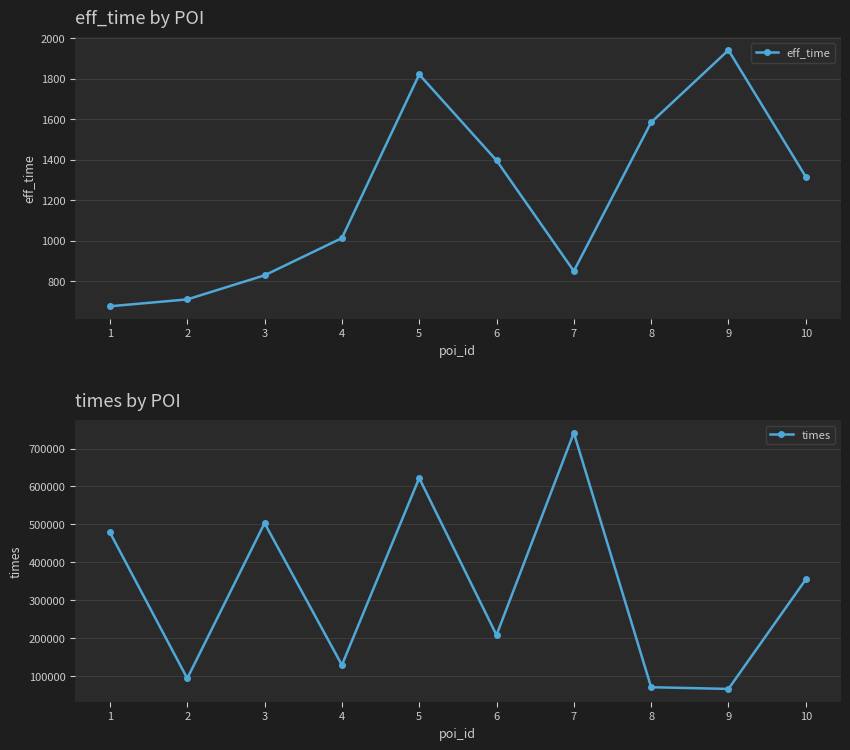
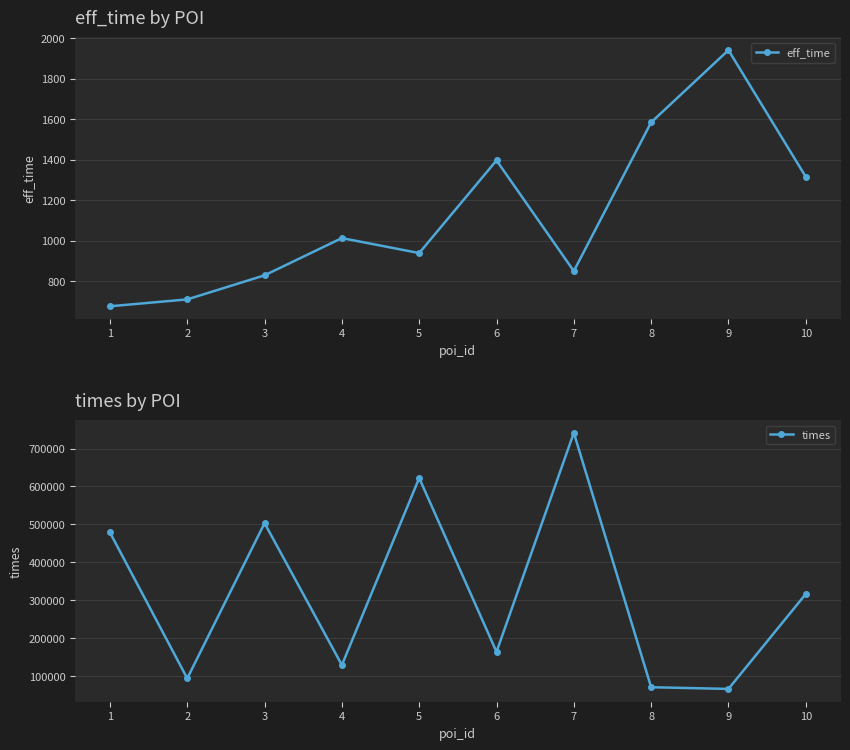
eff_time by POI, 5: 1820 -> 940
times by POI, 6: 210000 -> 160000
times by POI, 10: 350000 -> 320000
